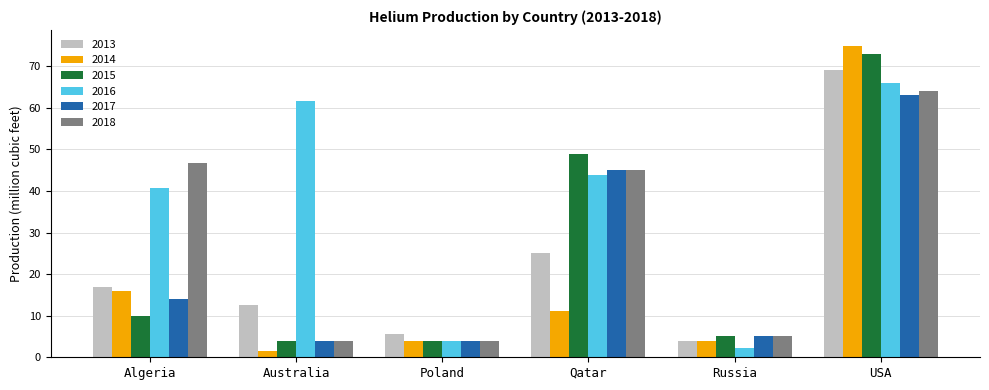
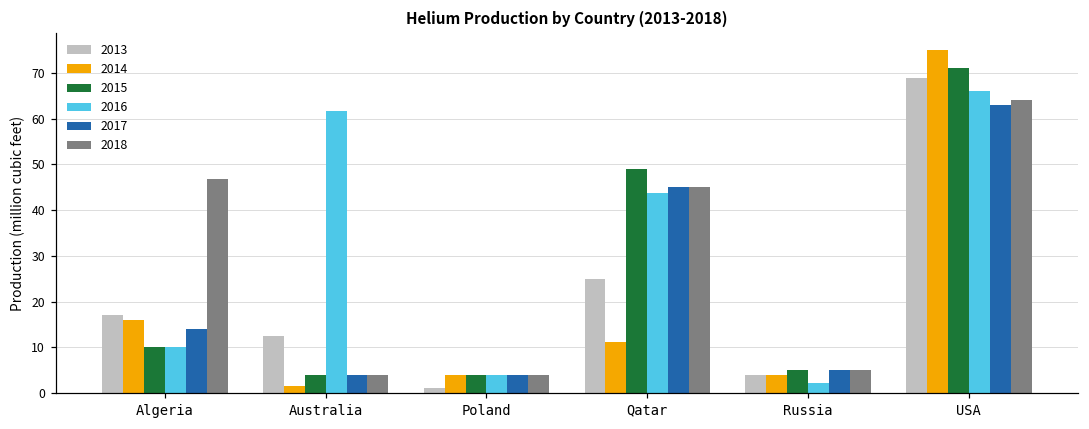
2016, Algeria: 41 -> 10
2013, Poland: 6 -> 1
2015, USA: 73 -> 71
